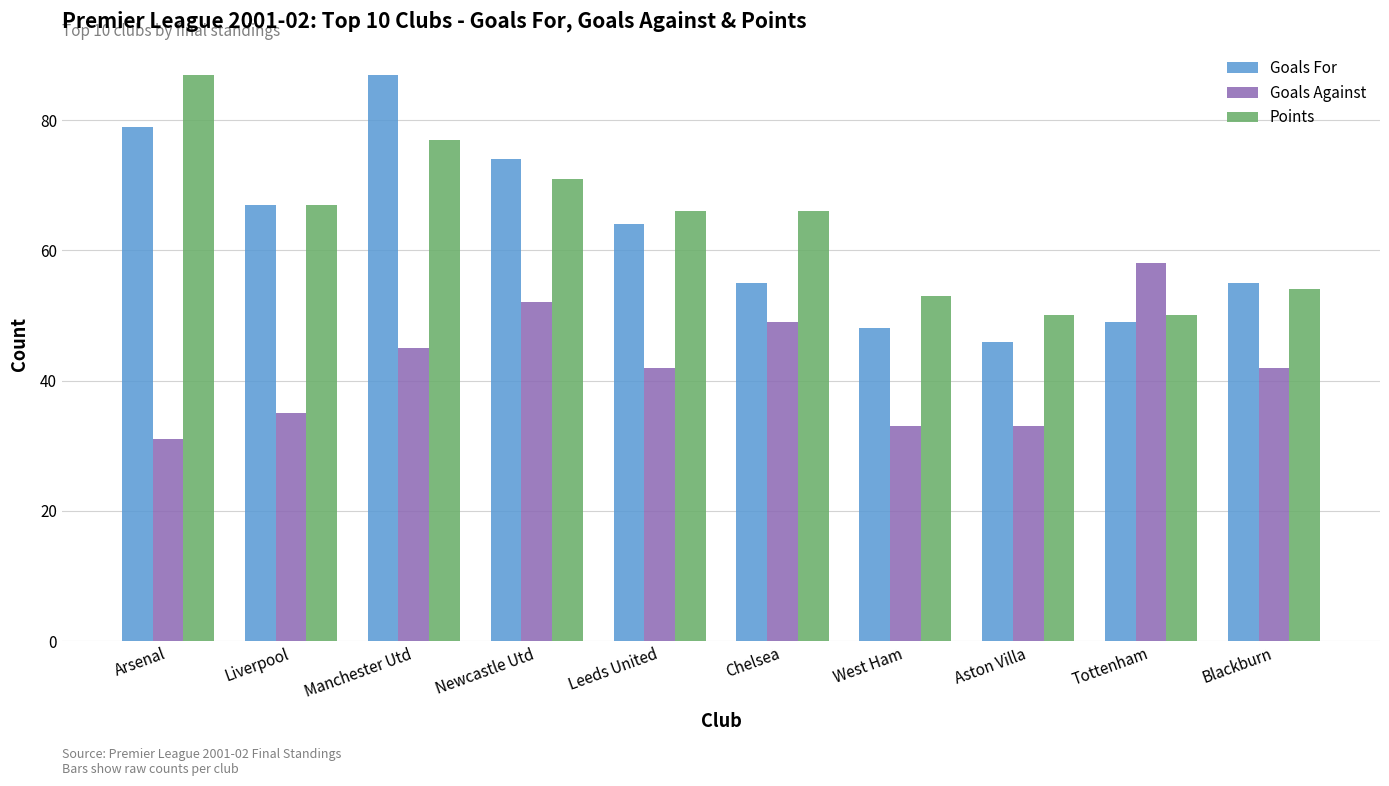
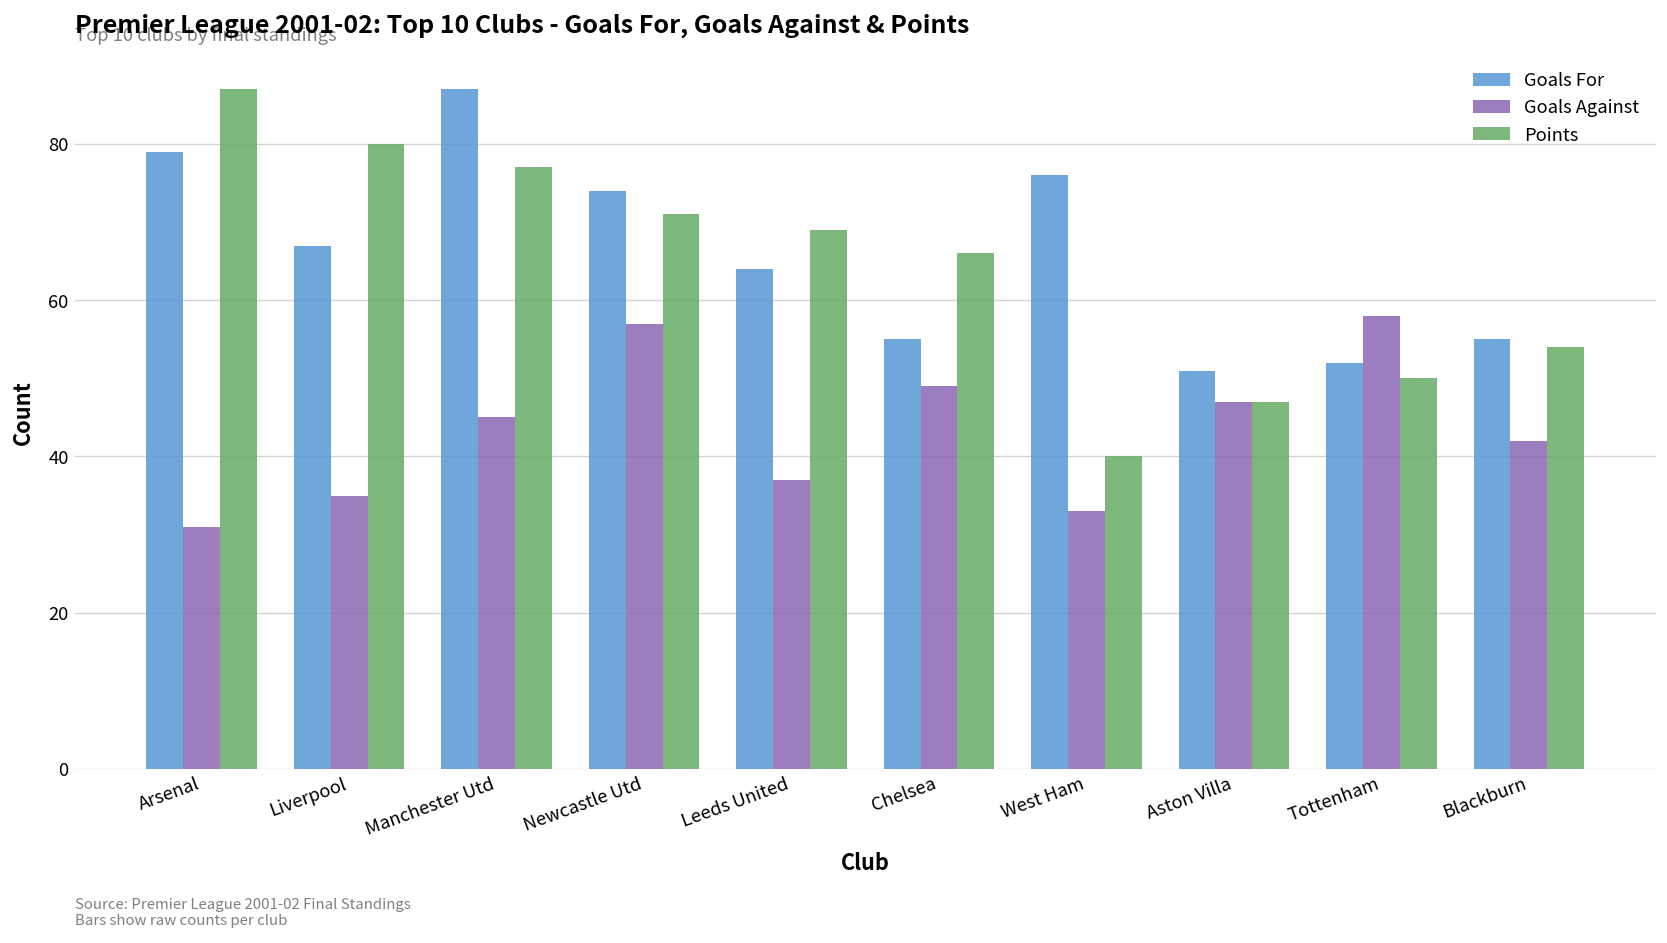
Points, Liverpool: 67 -> 80
Goals Against, Newcastle Utd: 52 -> 57
Goals Against, Leeds United: 42 -> 37
Points, Leeds United: 66 -> 69
Goals For, West Ham: 48 -> 76
Points, West Ham: 53 -> 40
Goals For, Aston Villa: 46 -> 51
Goals Against, Aston Villa: 33 -> 47
Points, Aston Villa: 50 -> 47
Goals For, Tottenham: 49 -> 52
